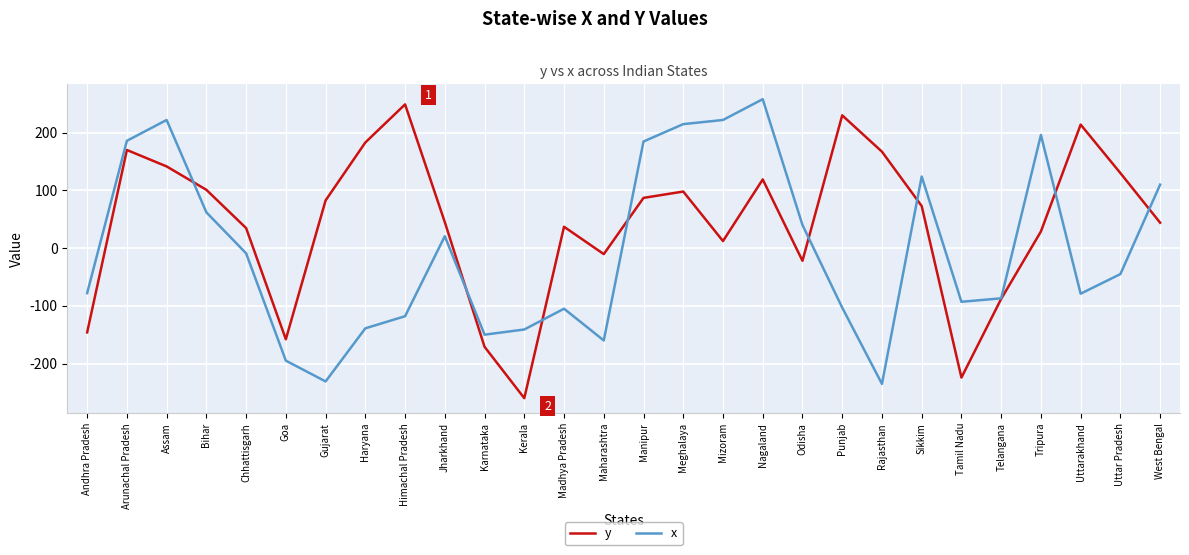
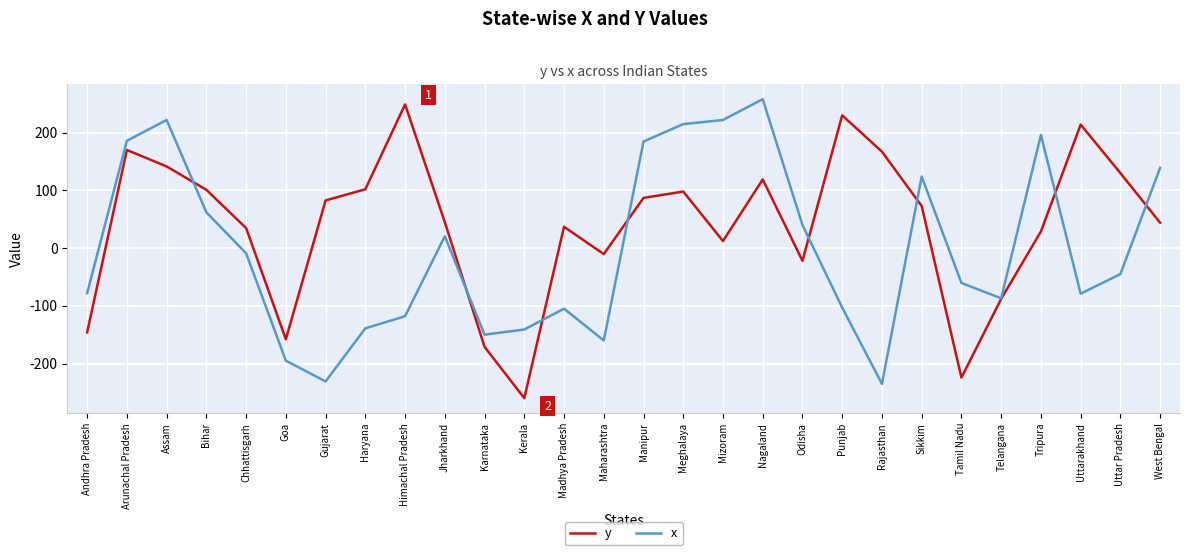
y, Haryana: 180 -> 100
x, Tamil Nadu: -90 -> -60
x, West Bengal: 110 -> 140
